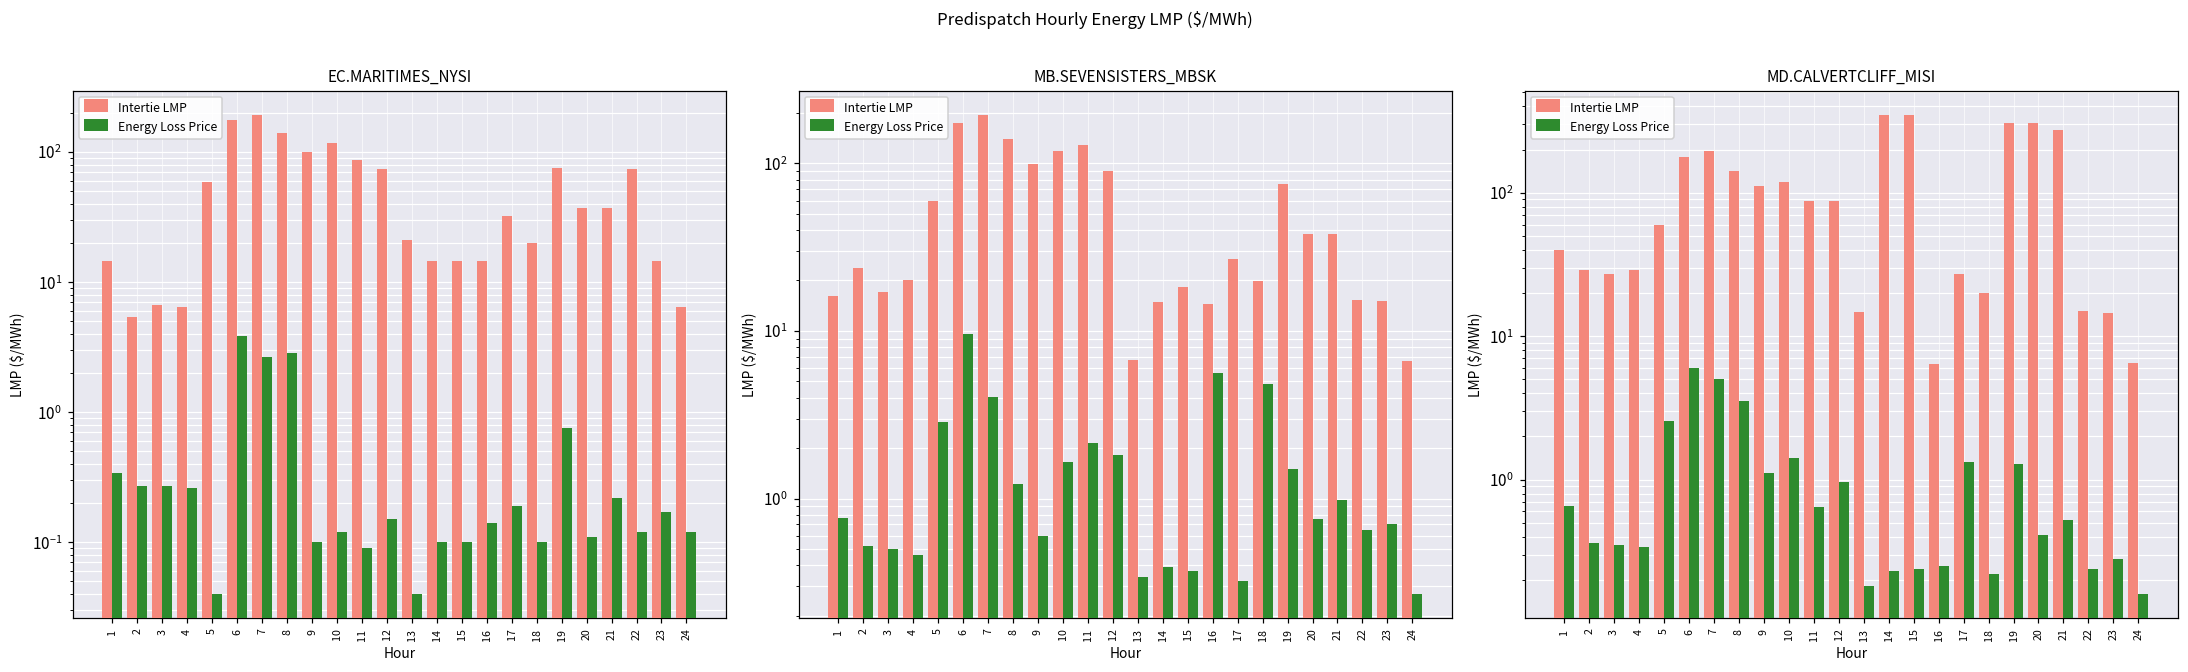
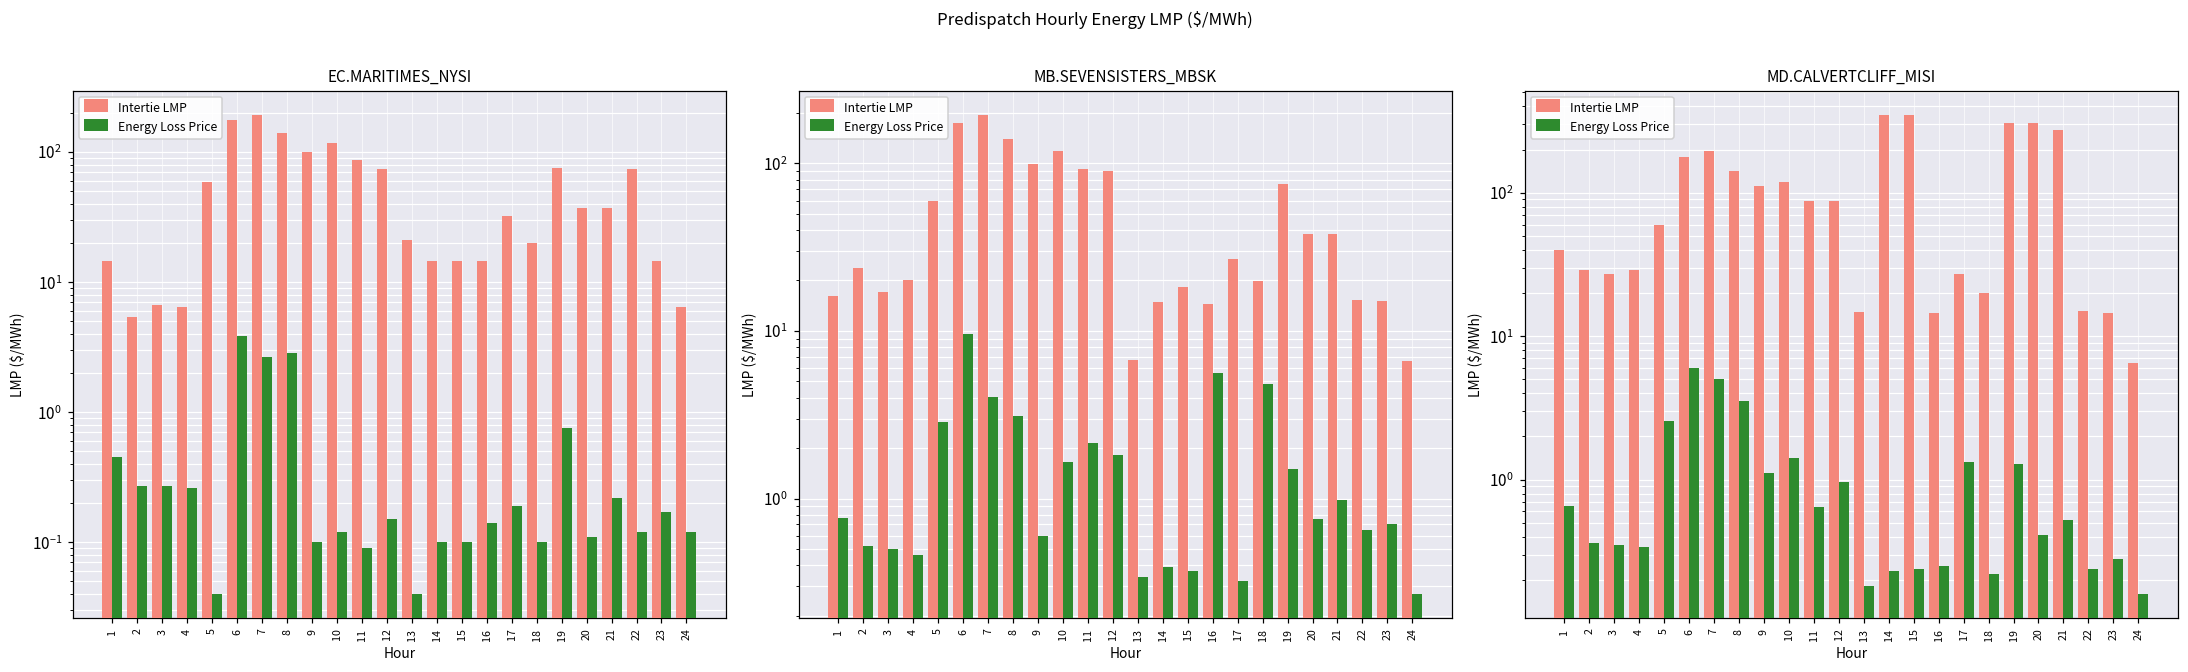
EC.MARITIMES_NYSI, Energy Loss Price, 1: 0.34 -> 0.45
MB.SEVENSISTERS_MBSK, Energy Loss Price, 8: 1.2 -> 3.1
MB.SEVENSISTERS_MBSK, Intertie LMP, 11: 130 -> 90
MD.CALVERTCLIFF_MISI, Intertie LMP, 16: 6 -> 15
